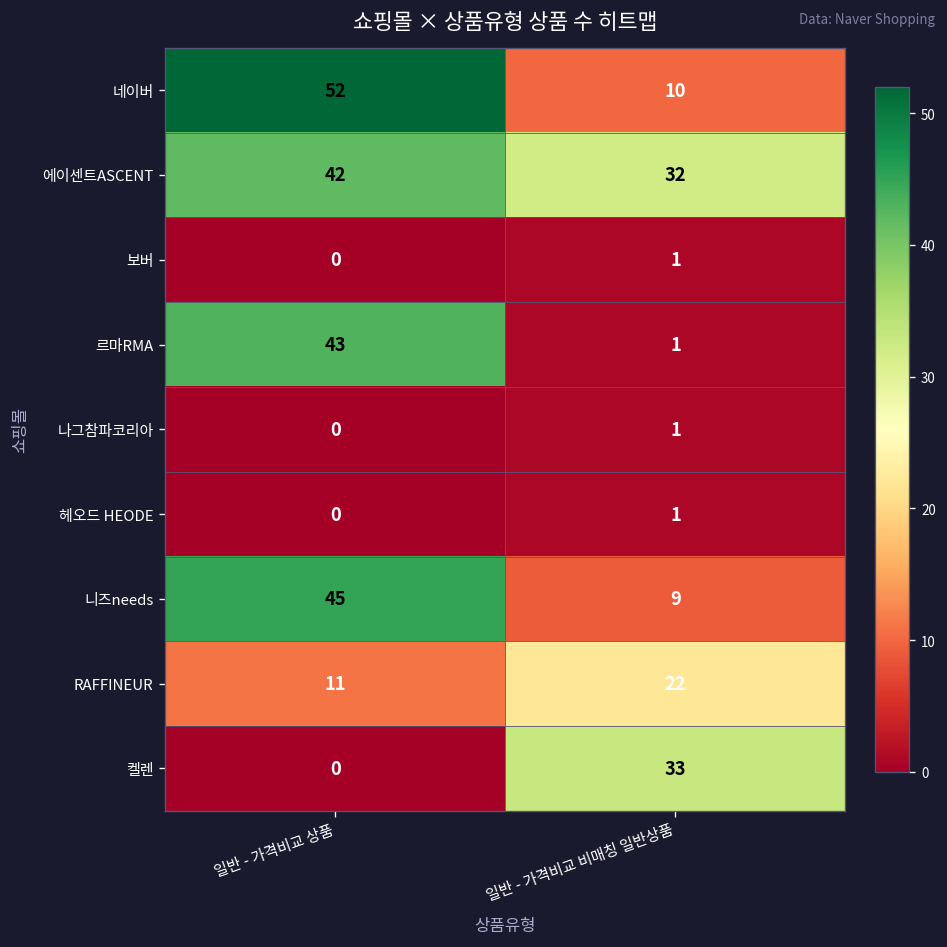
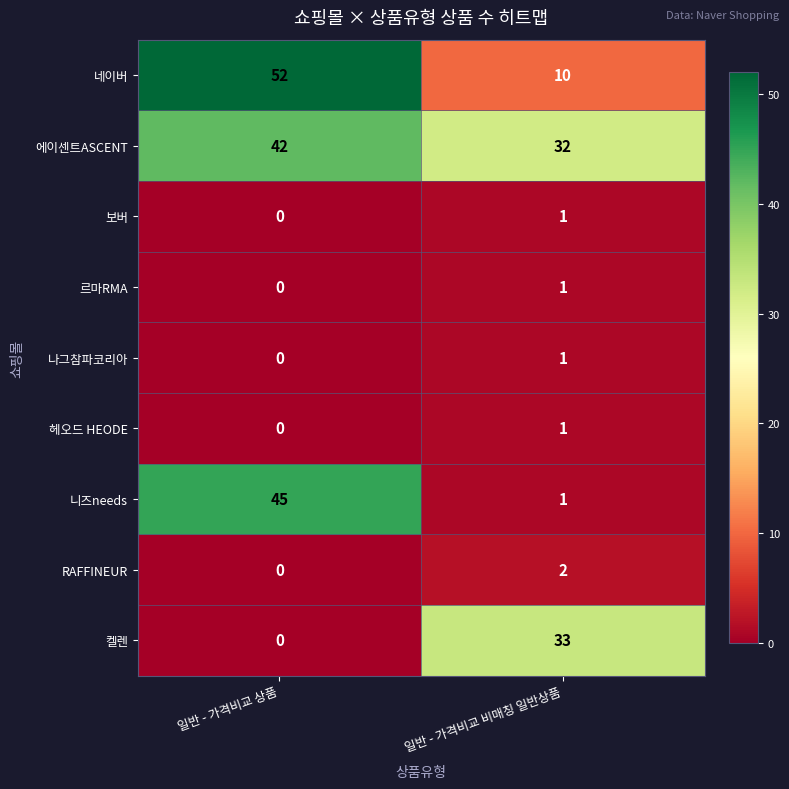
르마RMA, 일반 - 가격비교 상품: 43 -> 0
니즈needs, 일반 - 가격비교 비매칭 일반상품: 9 -> 1
RAFFINEUR, 일반 - 가격비교 상품: 11 -> 0
RAFFINEUR, 일반 - 가격비교 비매칭 일반상품: 22 -> 2
